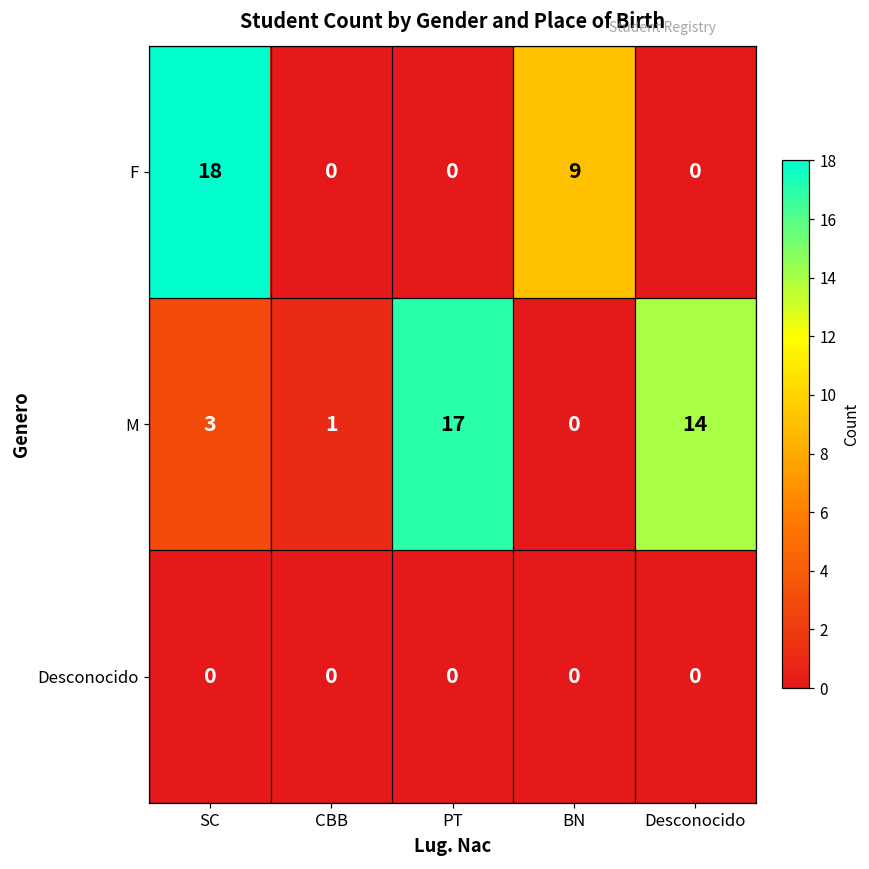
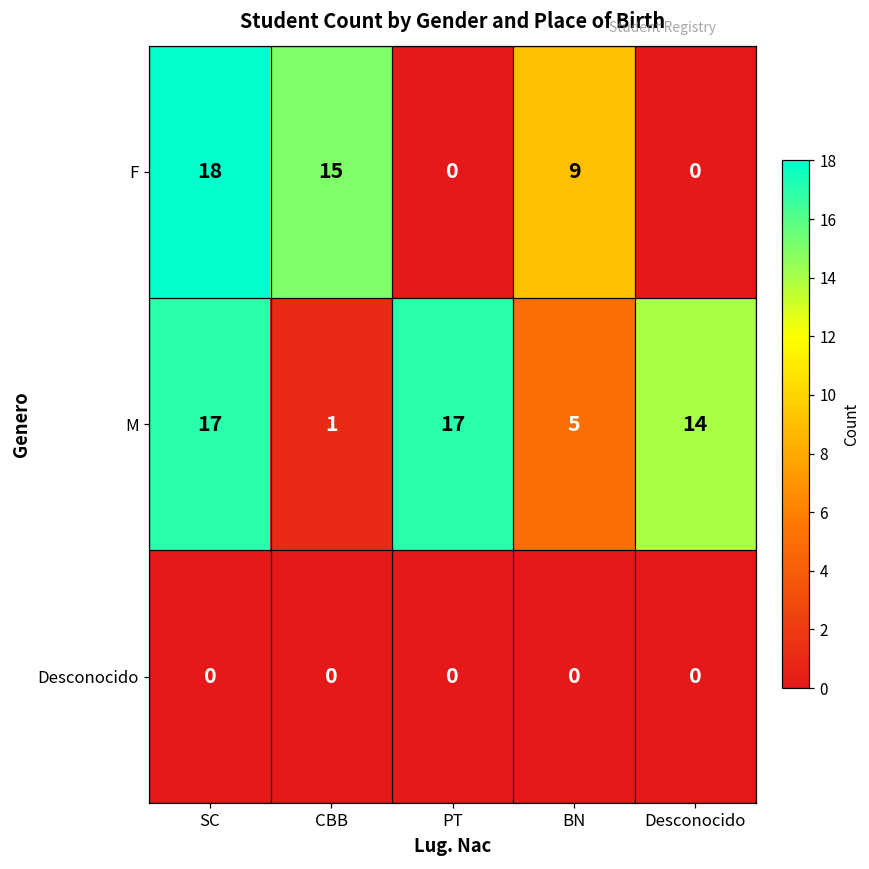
F, CBB: 0 -> 15
M, SC: 3 -> 17
M, BN: 0 -> 5
